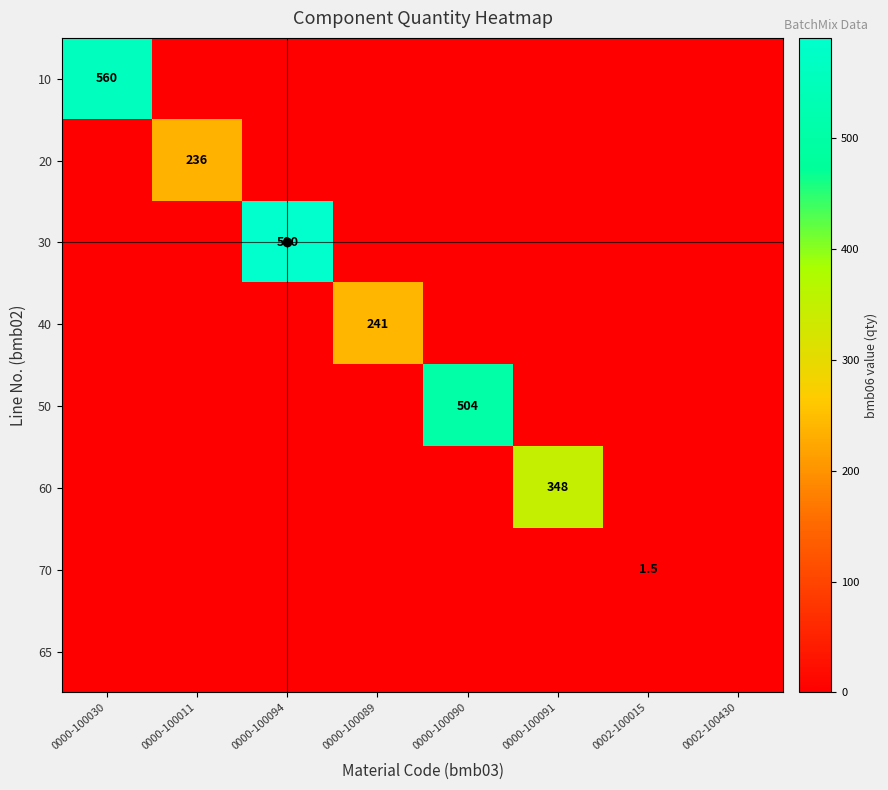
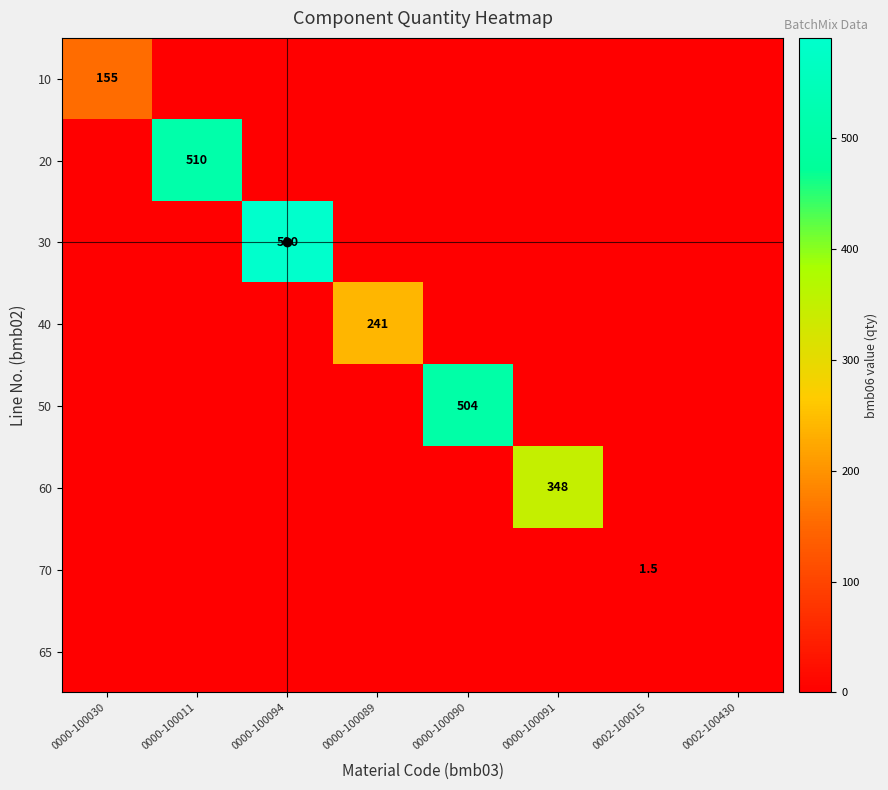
10, 0000-100030: 560 -> 155
20, 0000-100011: 236 -> 510
